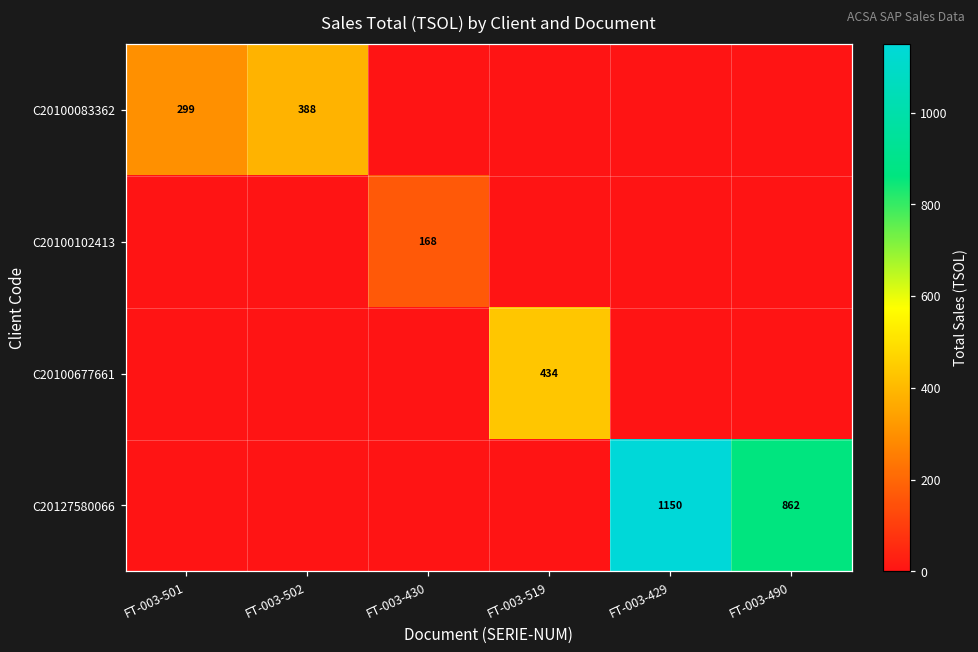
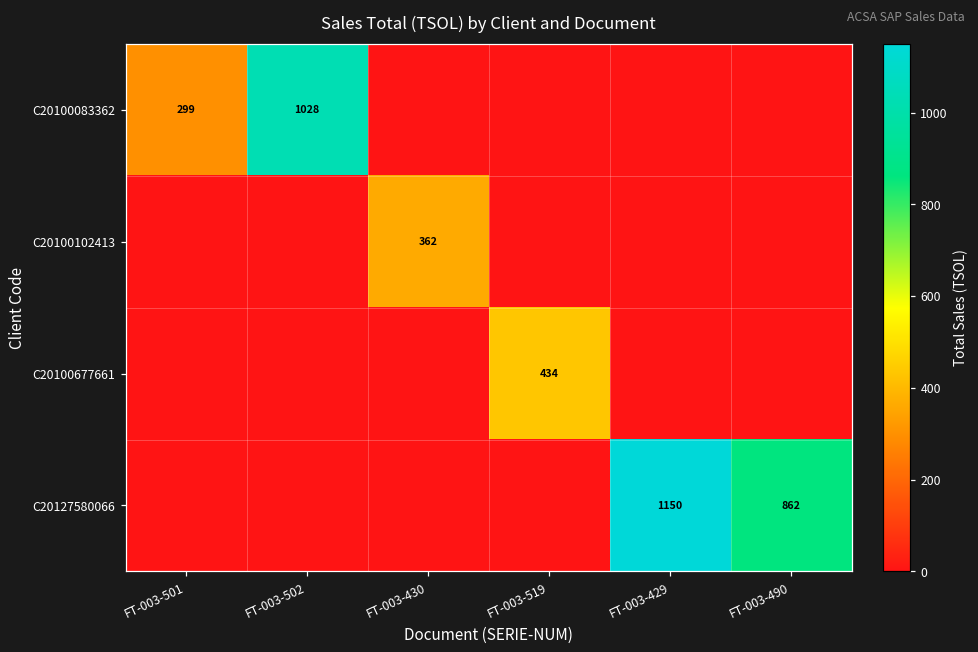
C20100083362, FT-003-502: 388 -> 1028
C20100102413, FT-003-430: 168 -> 362
